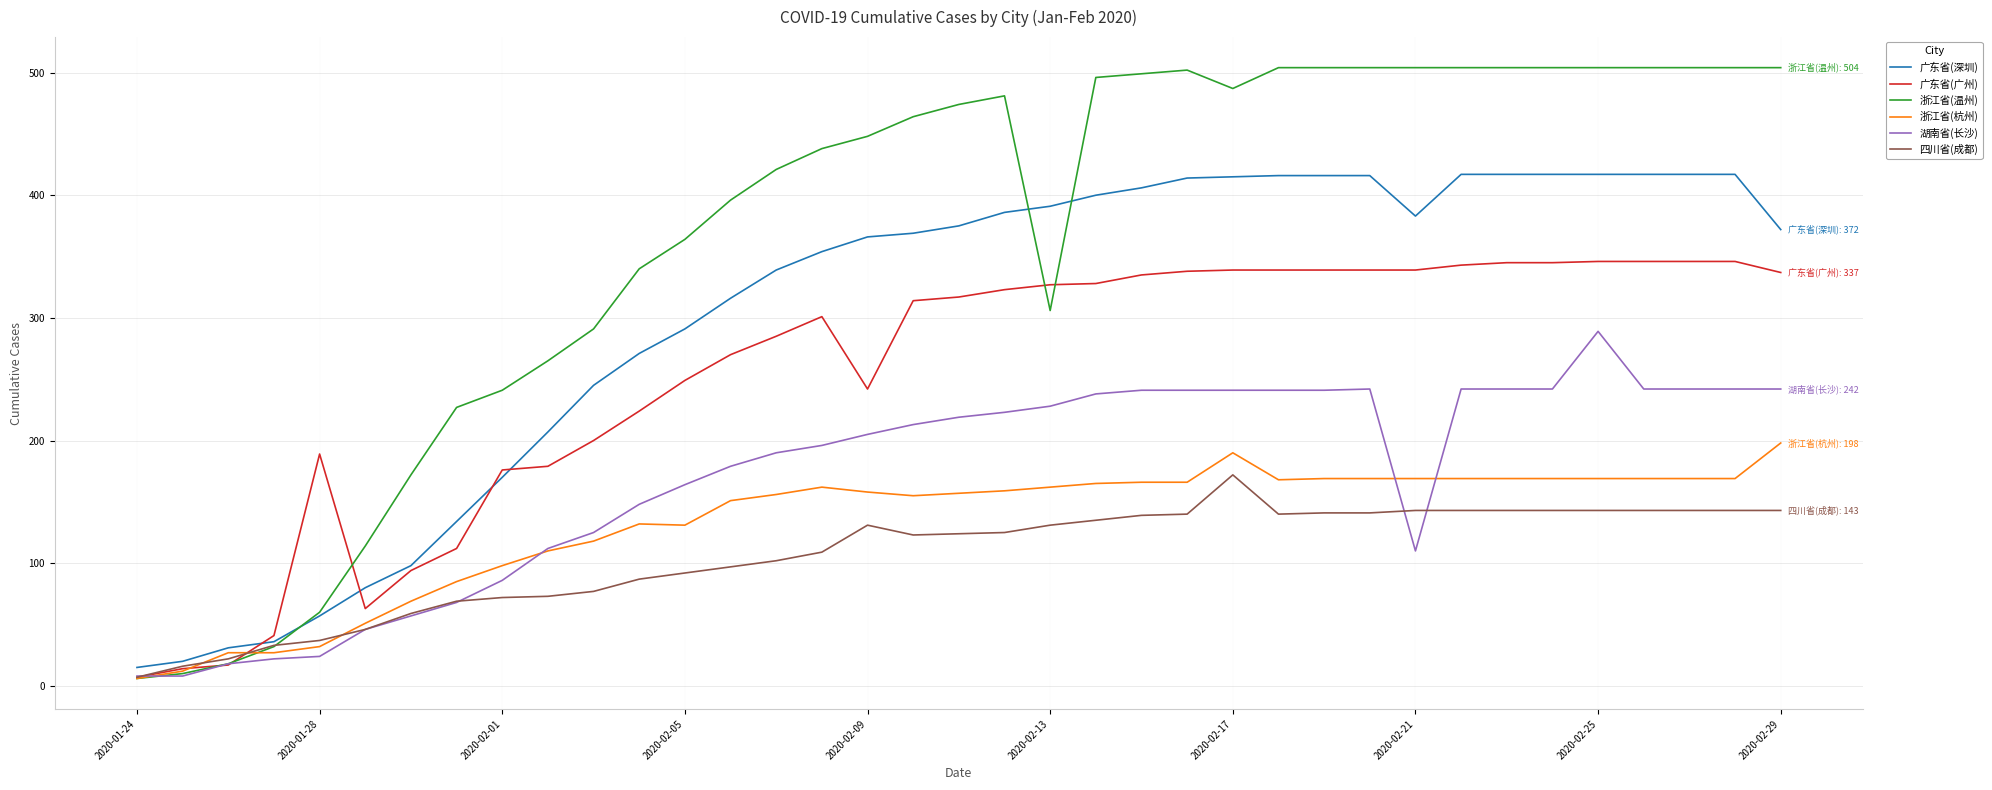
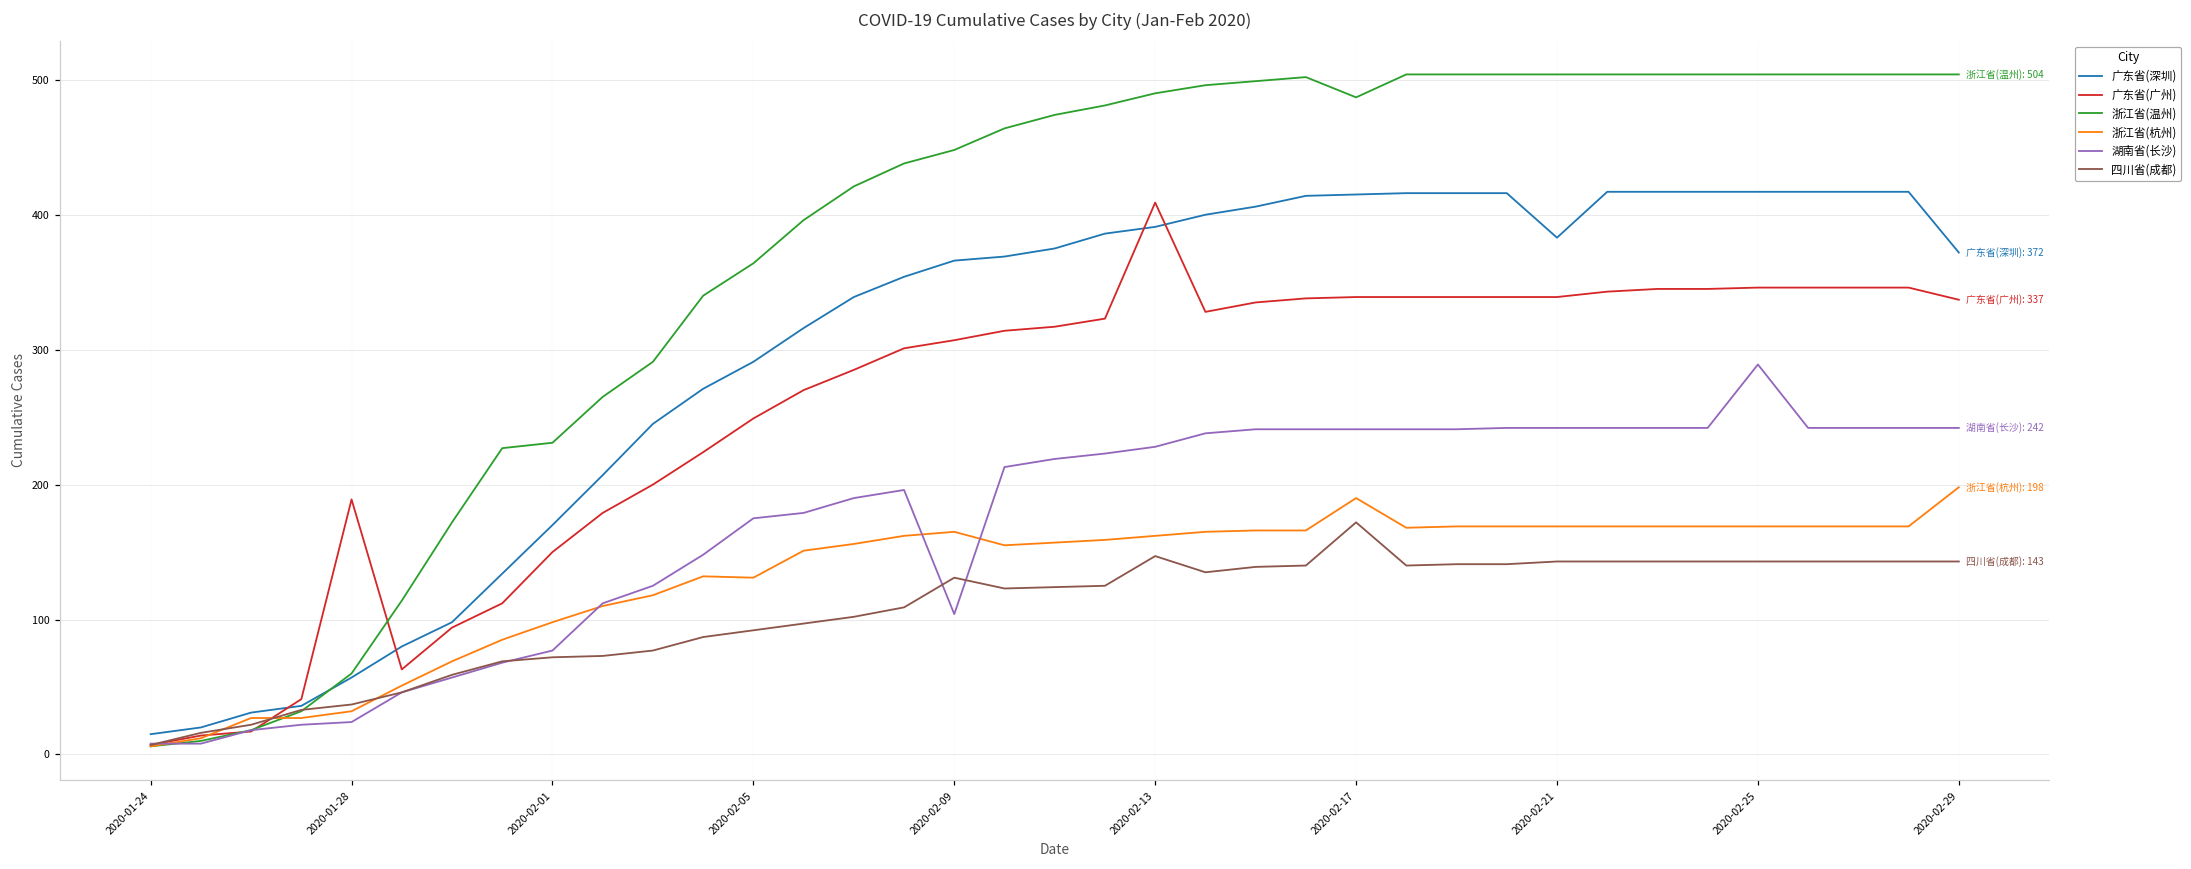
广东省(广州), 2020-02-01: 176 -> 150
浙江省(温州), 2020-02-01: 241 -> 231
湖南省(长沙), 2020-02-01: 86 -> 77
湖南省(长沙), 2020-02-05: 164 -> 175
广东省(广州), 2020-02-09: 242 -> 307
浙江省(杭州), 2020-02-09: 158 -> 165
湖南省(长沙), 2020-02-09: 205 -> 104
广东省(广州), 2020-02-13: 327 -> 409
浙江省(温州), 2020-02-13: 306 -> 490
四川省(成都), 2020-02-13: 131 -> 147
湖南省(长沙), 2020-02-21: 110 -> 242
